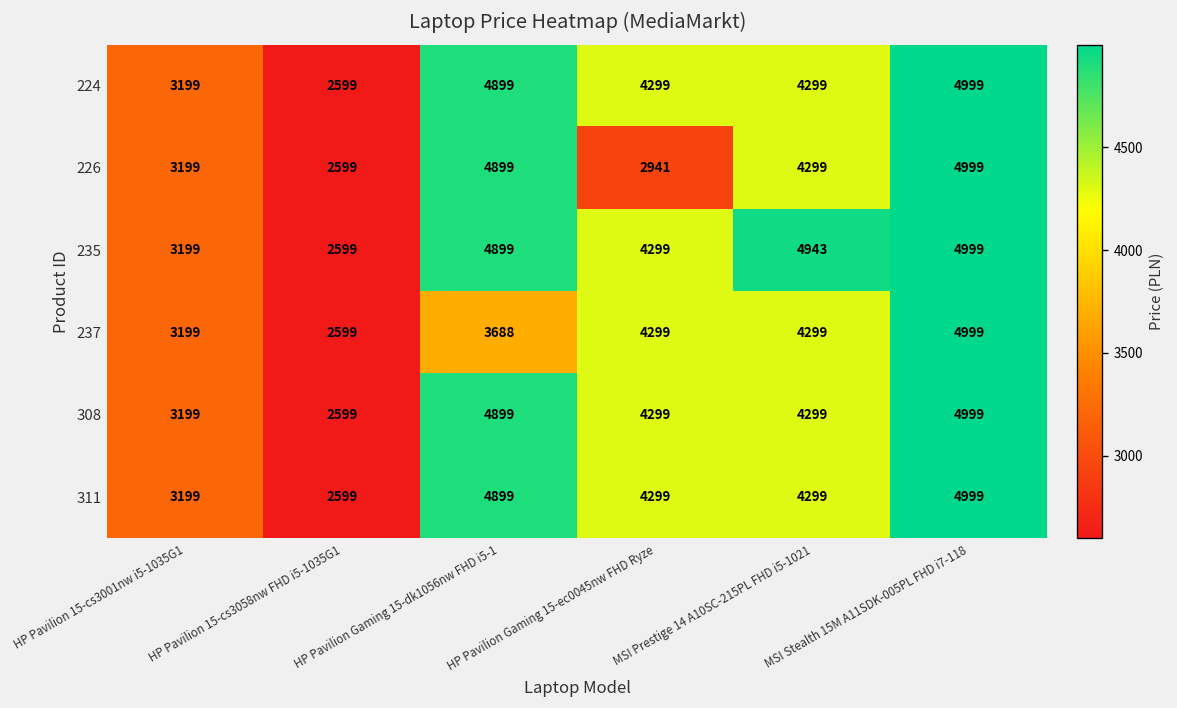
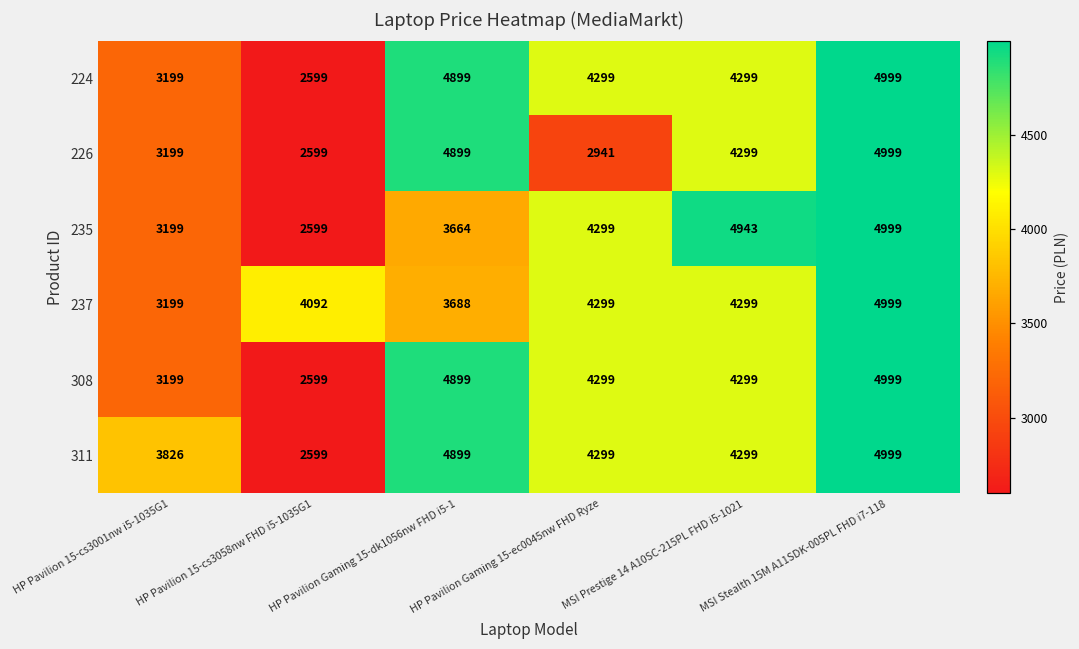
235, HP Pavilion Gaming 15-dk1056nw FHD i5-1: 4899 -> 3664
237, HP Pavilion 15-cs3058nw FHD i5-1035G1: 2599 -> 4092
311, HP Pavilion 15-cs3001nw i5-1035G1: 3199 -> 3826
